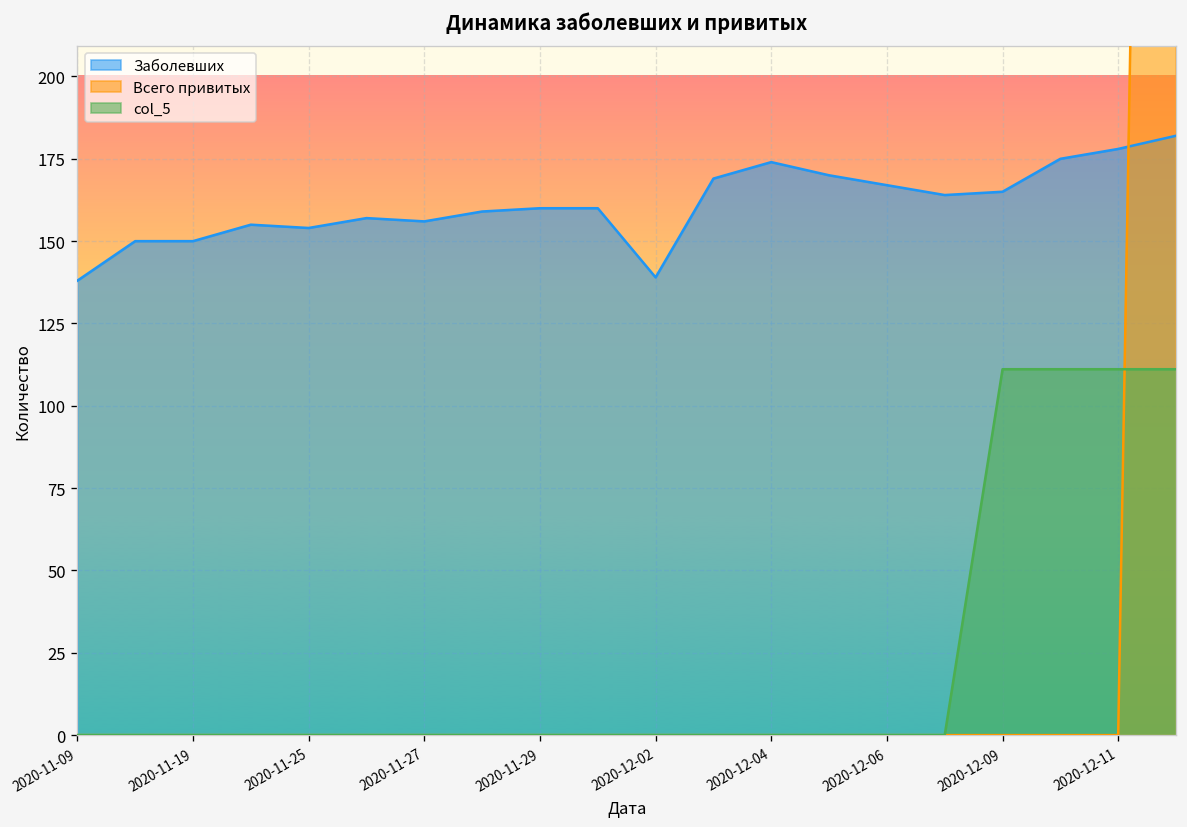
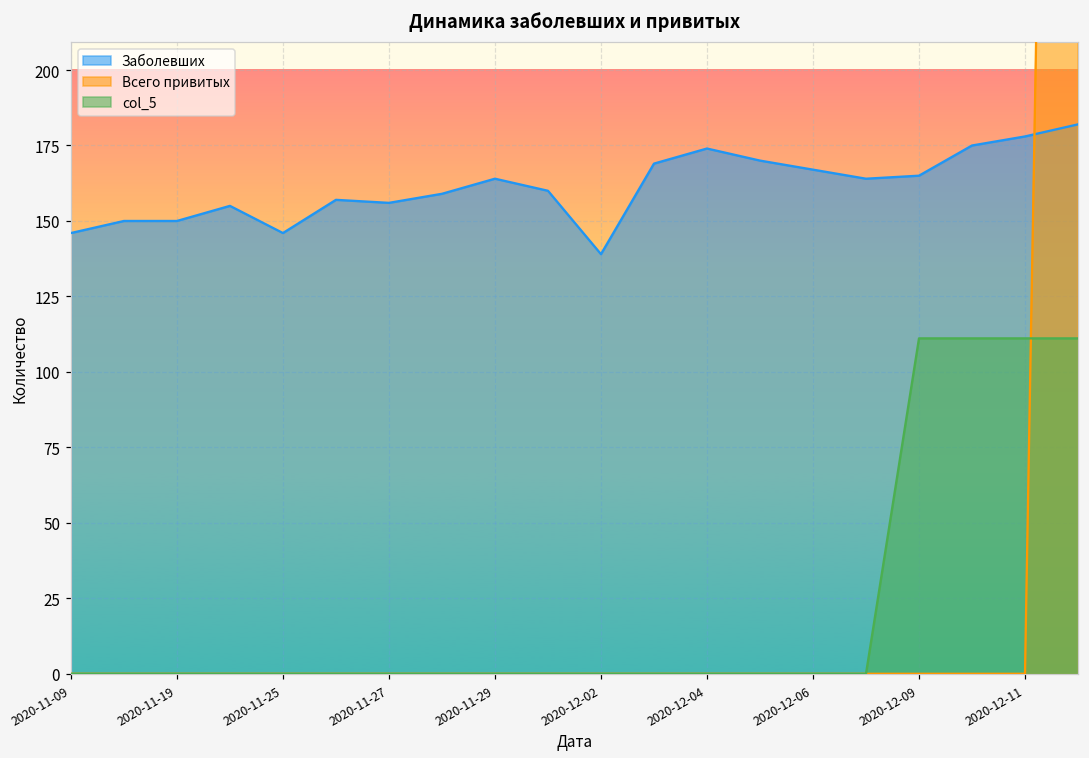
Заболевших, 2020-11-09: 138 -> 146
Заболевших, 2020-11-25: 154 -> 146
Заболевших, 2020-11-29: 160 -> 164
